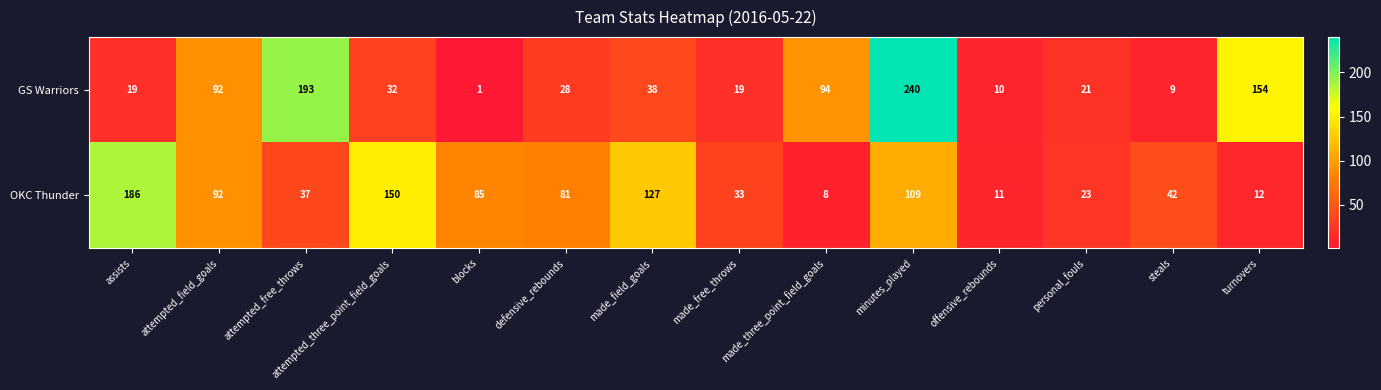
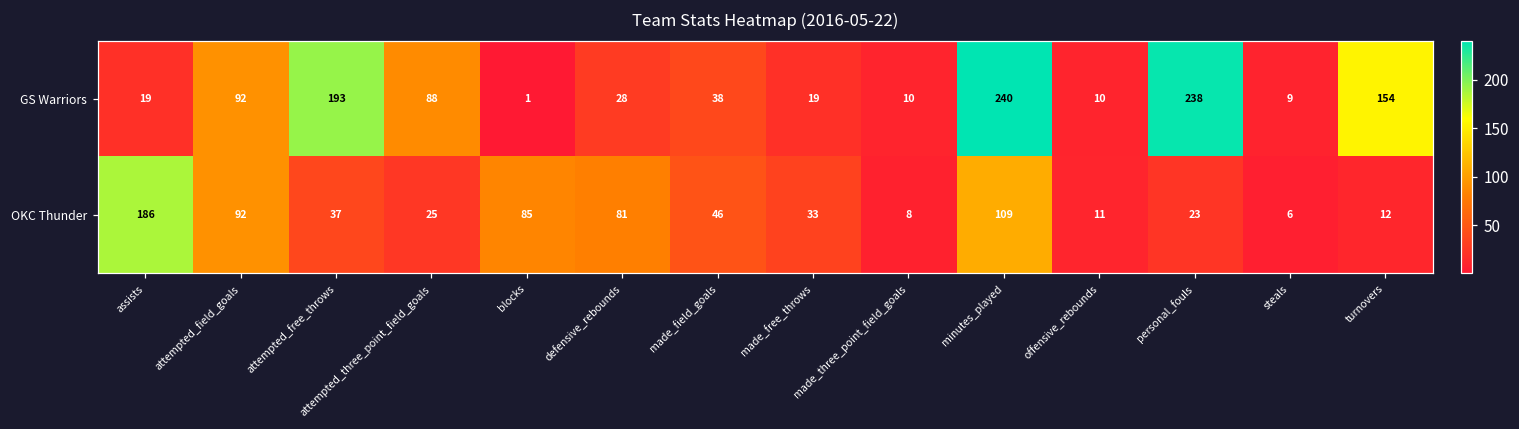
GS Warriors, attempted_three_point_field_goals: 32 -> 88
GS Warriors, made_three_point_field_goals: 94 -> 10
GS Warriors, personal_fouls: 21 -> 238
OKC Thunder, attempted_three_point_field_goals: 150 -> 25
OKC Thunder, made_field_goals: 127 -> 46
OKC Thunder, steals: 42 -> 6
